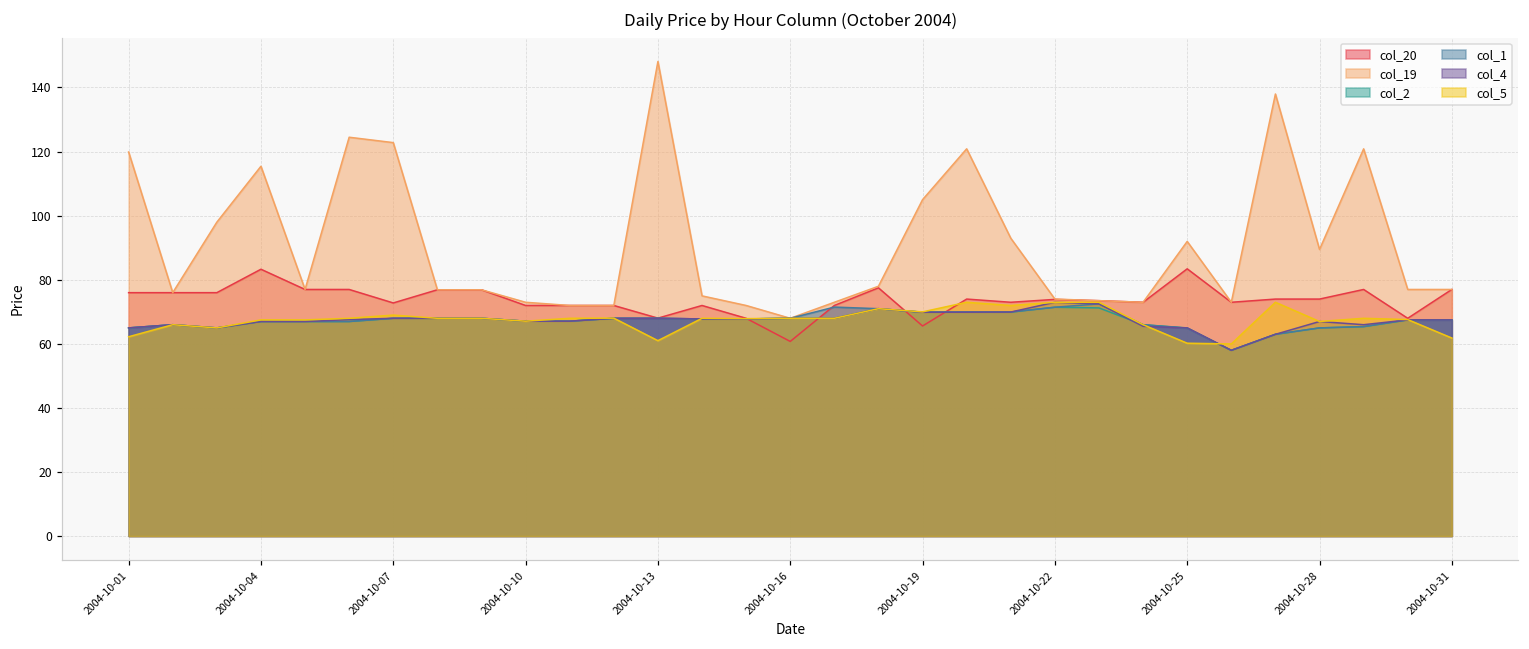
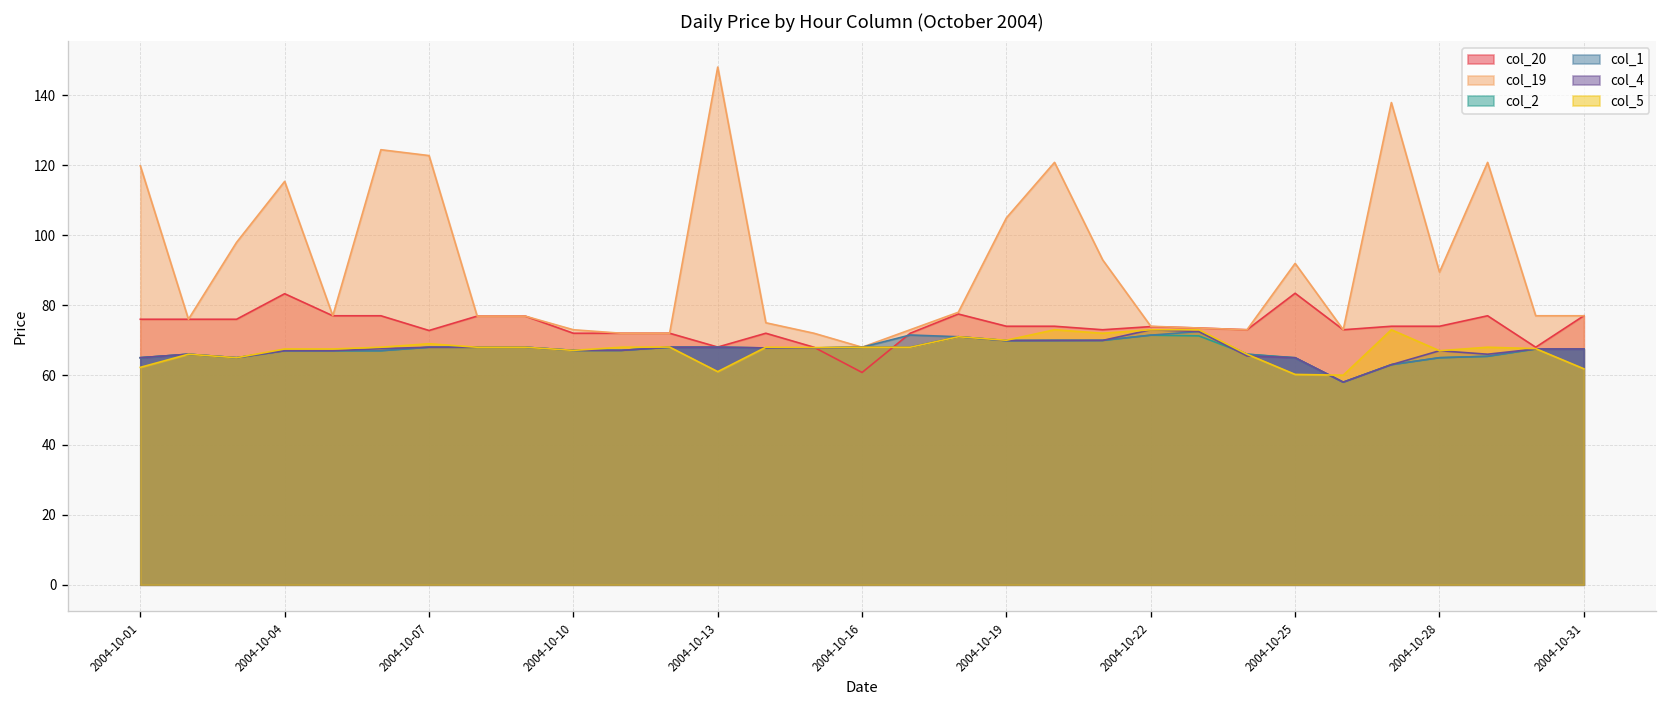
col_20, 2004-10-19: 66 -> 74
